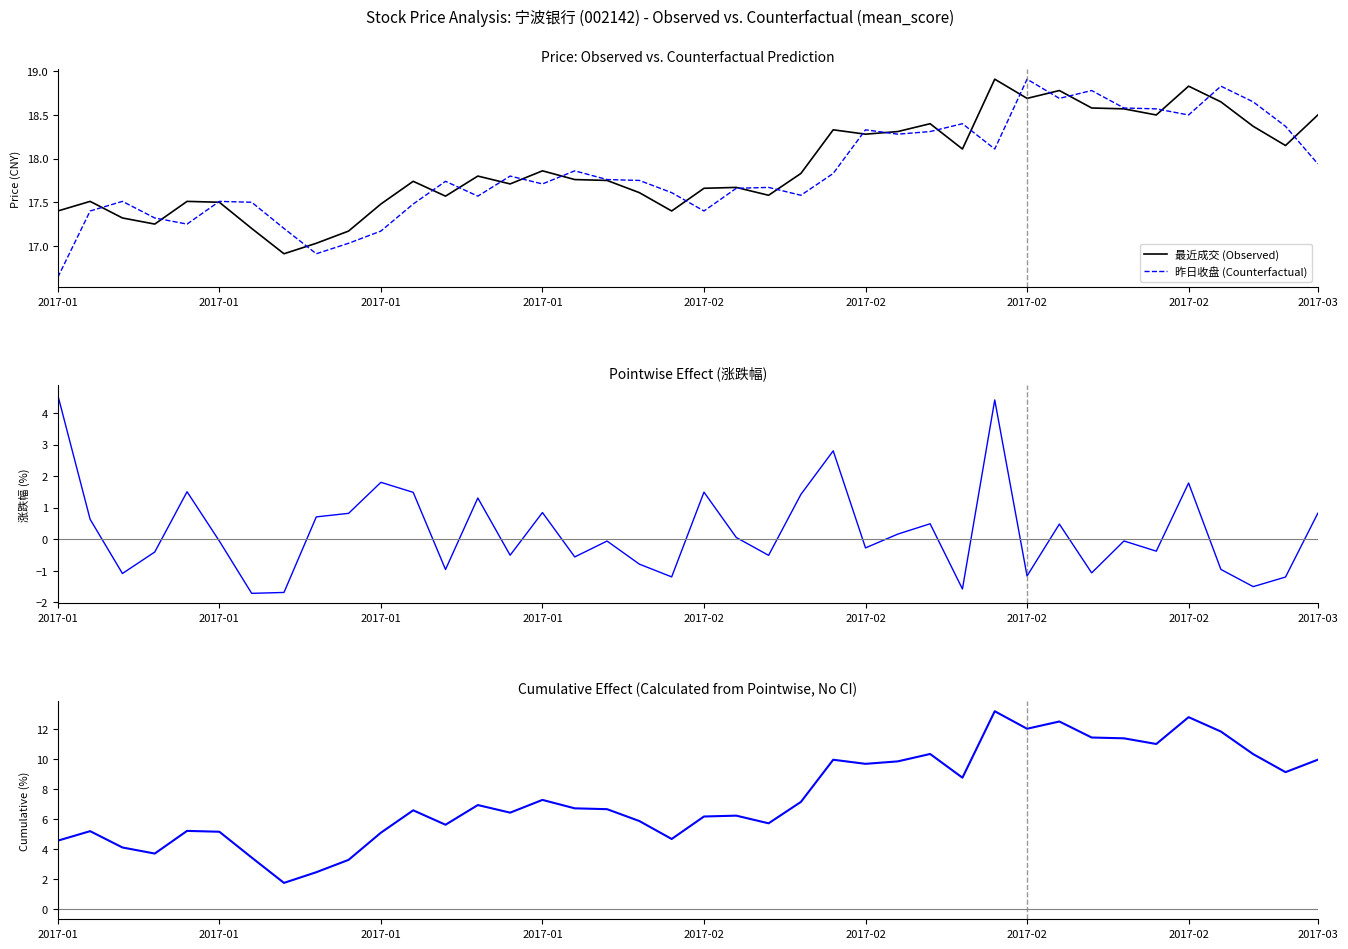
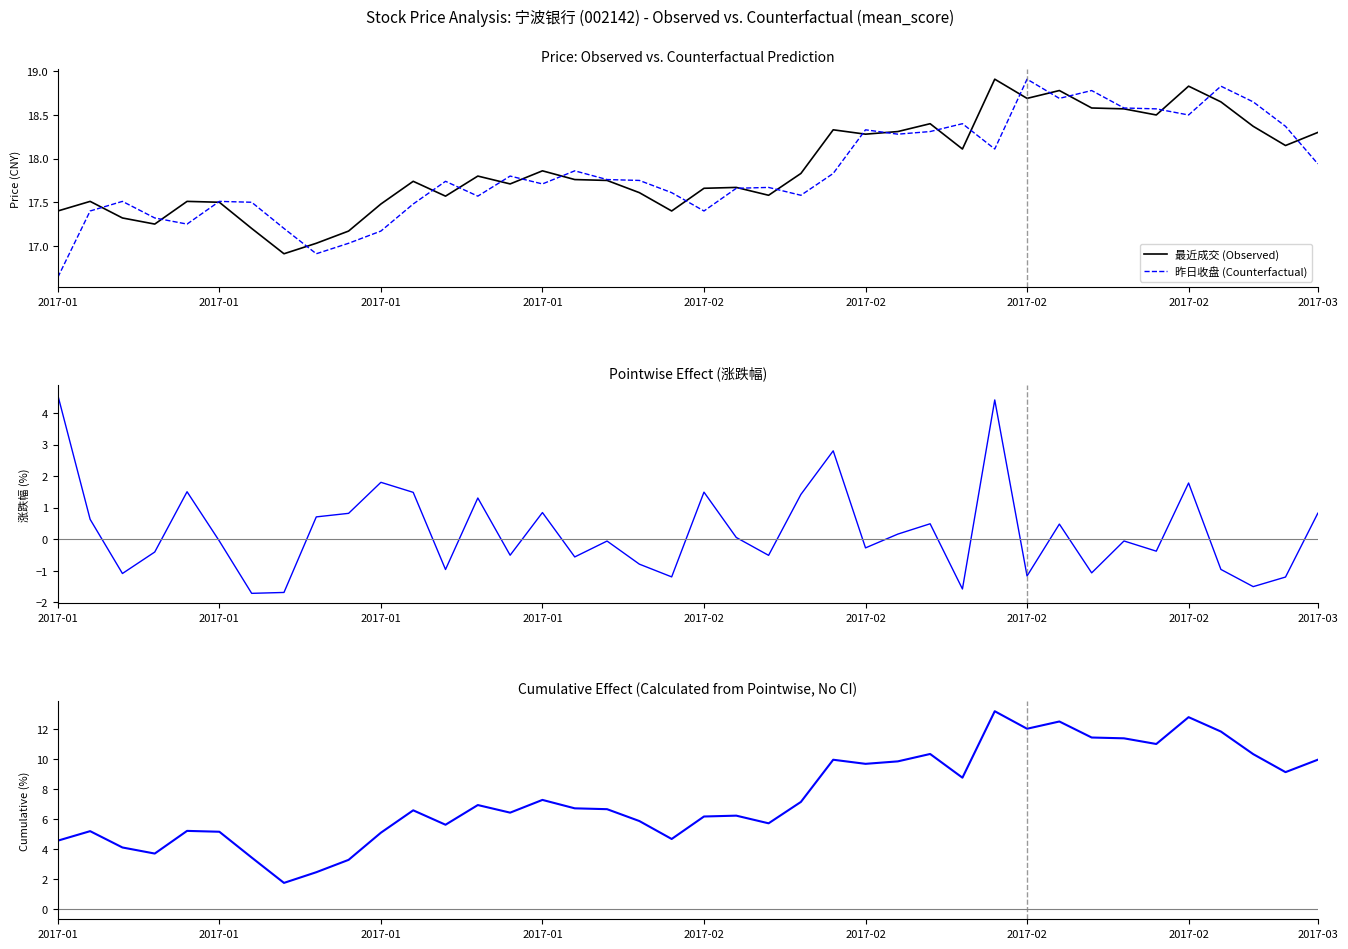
Price: Observed vs. Counterfactual Prediction, 最近成交 (Observed), 2017-03: 18.5 -> 18.3
